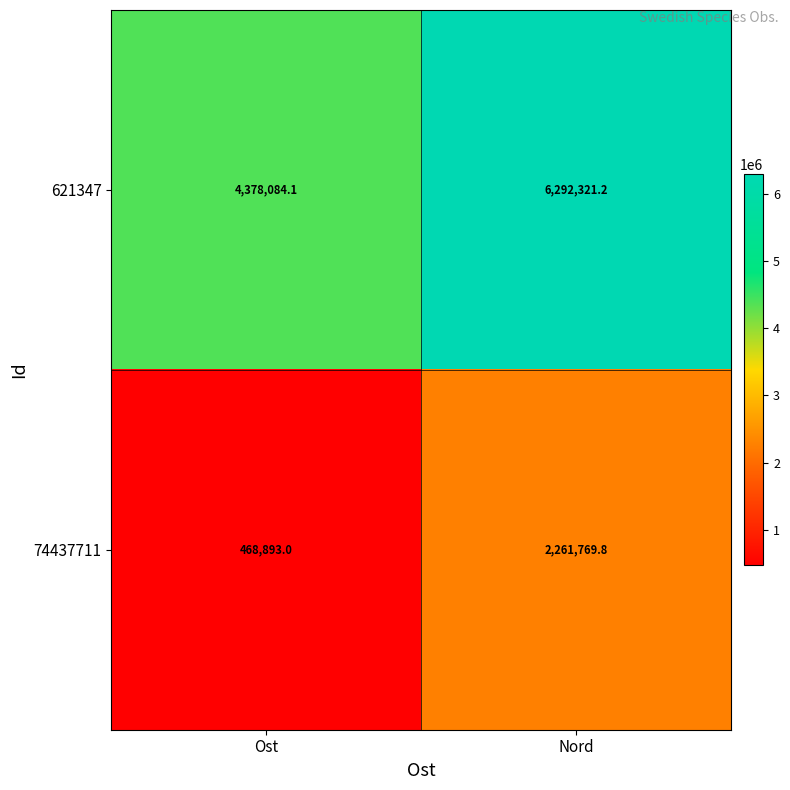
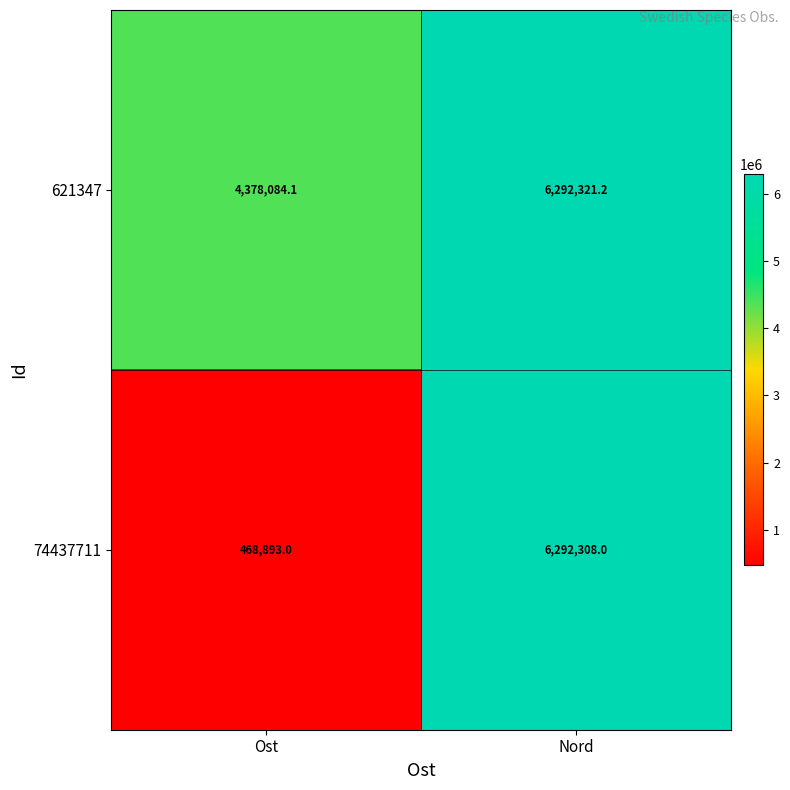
74437711, Nord: 2,261,769.8 -> 6,292,308.0
